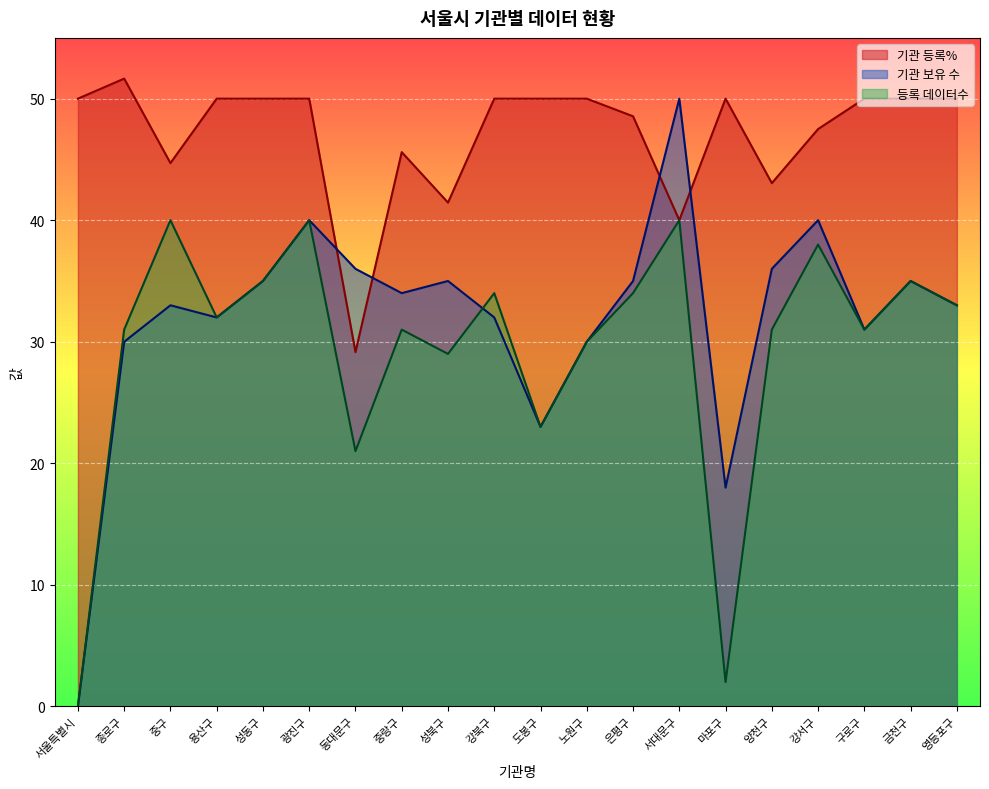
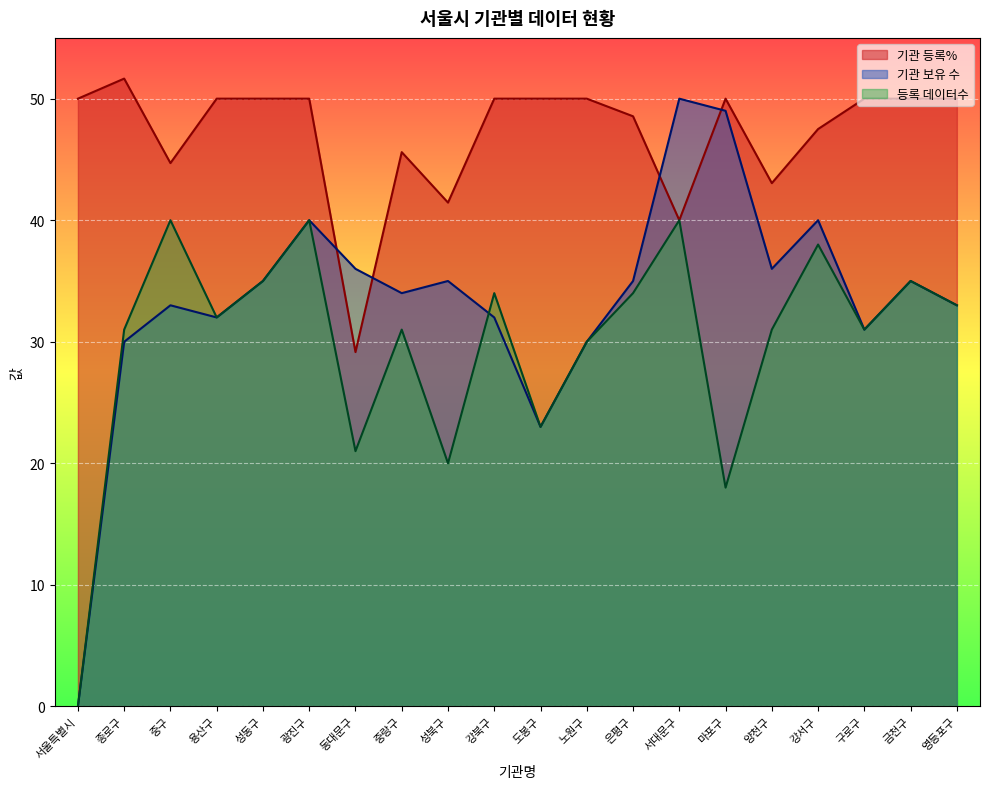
등록 데이터수, 성북구: 29 -> 20
기관 보유 수, 마포구: 18 -> 49
등록 데이터수, 마포구: 2 -> 18
